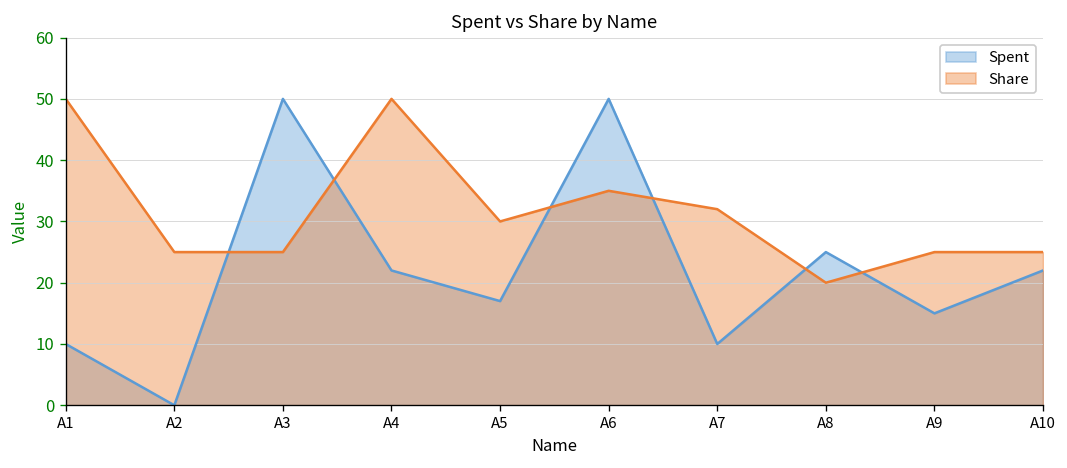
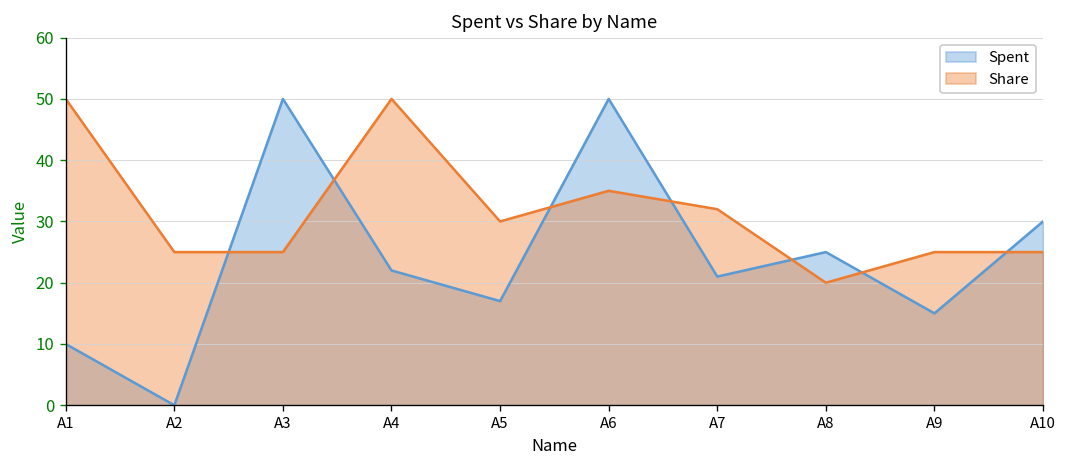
Spent, A7: 10 -> 21
Spent, A10: 22 -> 30
